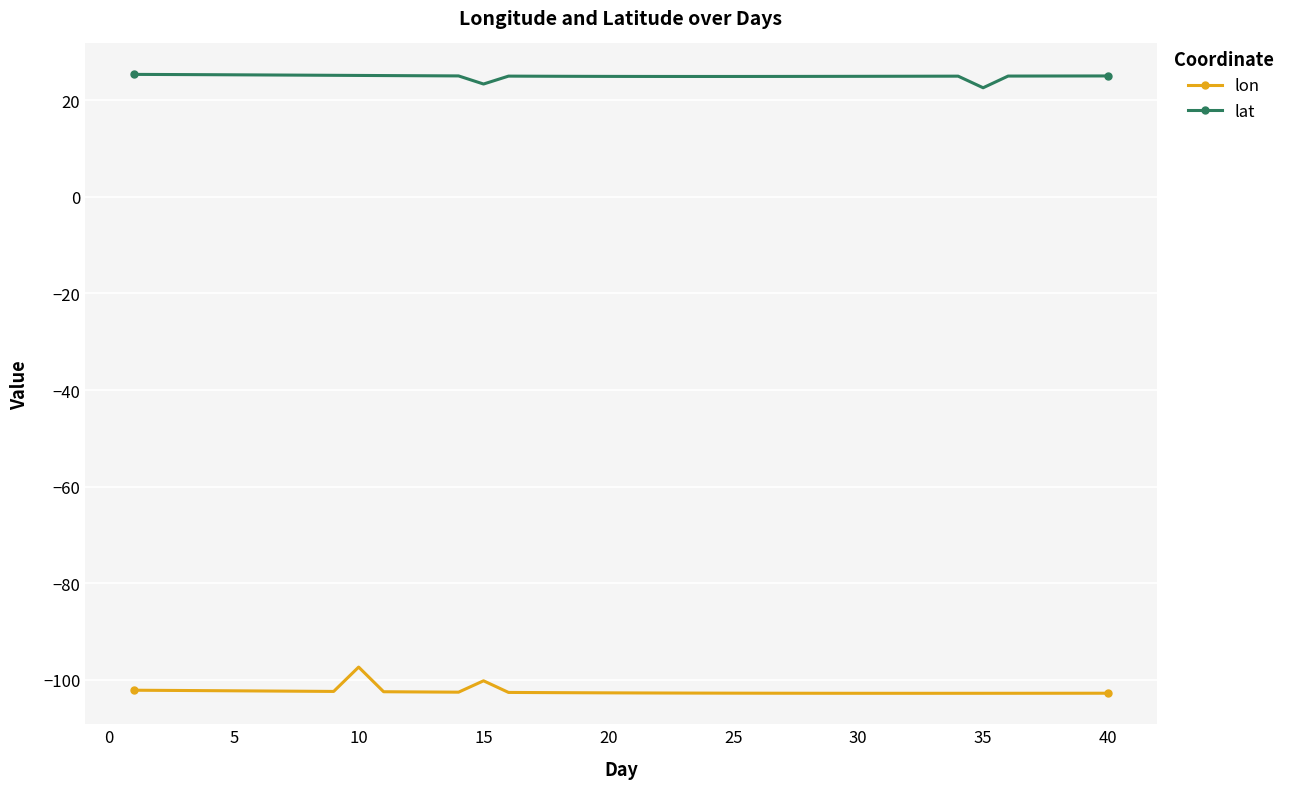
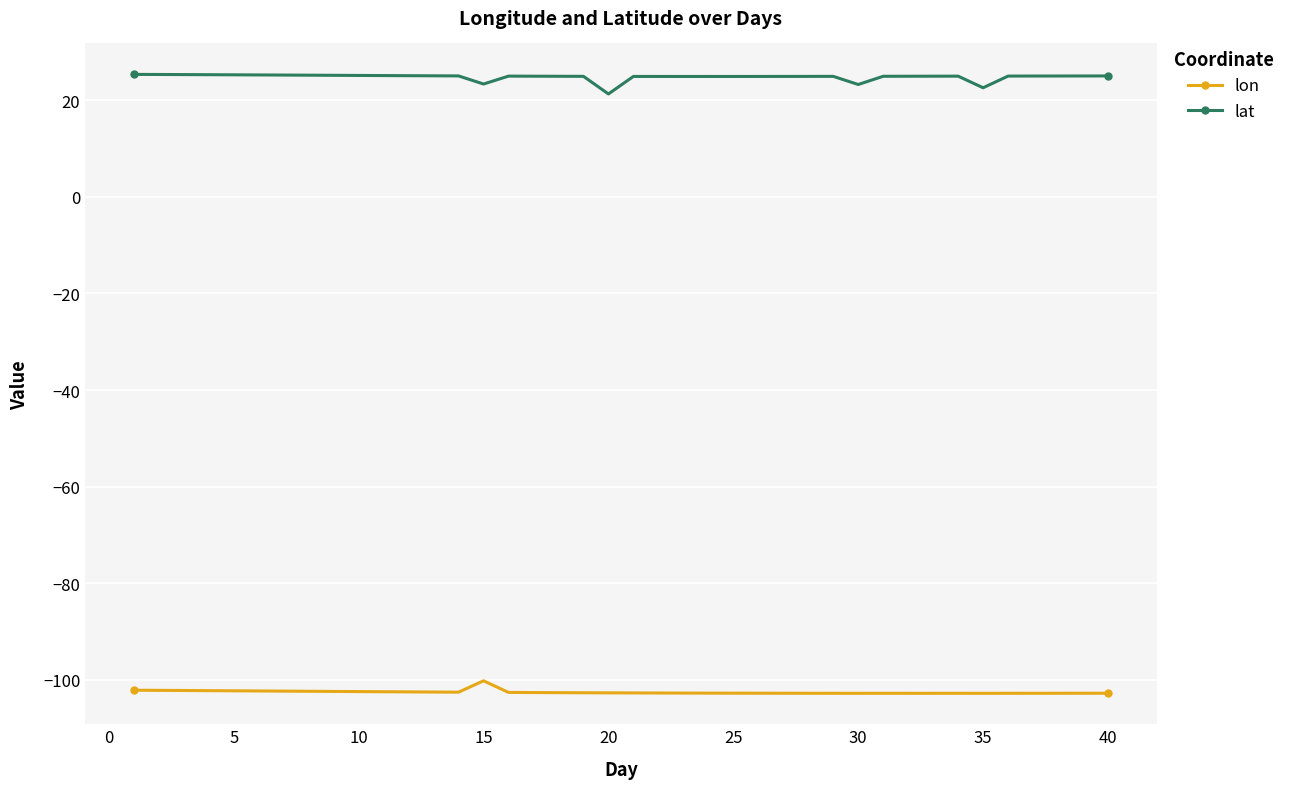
lon, 10: -97 -> -102
lat, 20: 25 -> 21
lat, 30: 25 -> 23
